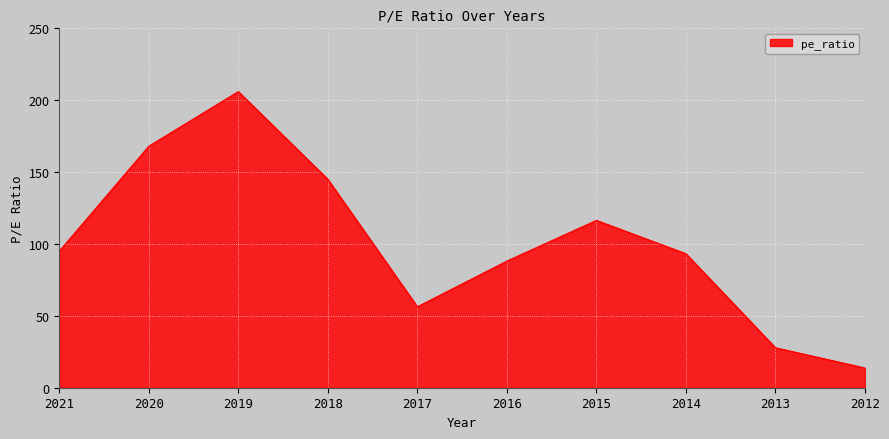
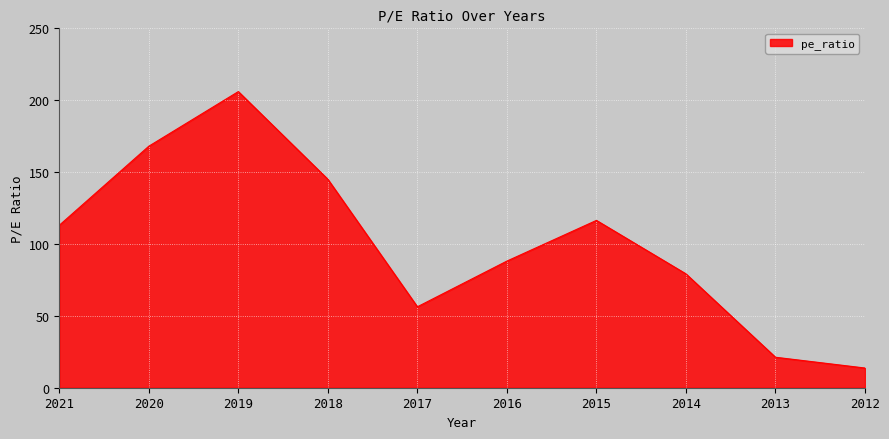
2021: 95 -> 113
2014: 93 -> 79
2013: 28 -> 21
